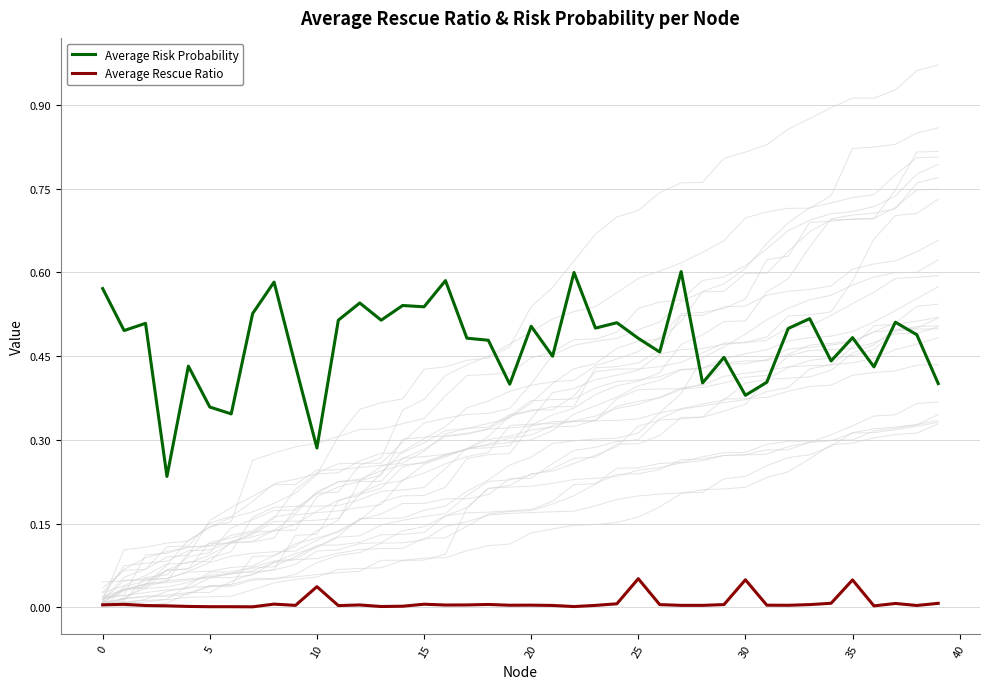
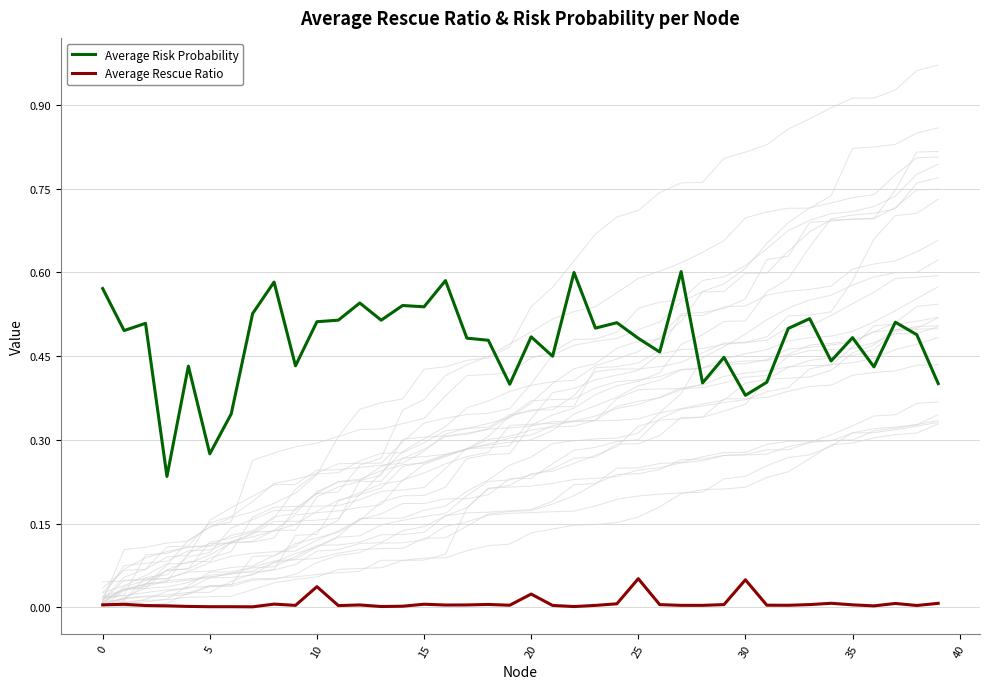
Average Risk Probability, 5: 0.36 -> 0.28
Average Risk Probability, 10: 0.29 -> 0.51
Average Risk Probability, 20: 0.50 -> 0.48
Average Rescue Ratio, 20: 0.00 -> 0.02
Average Rescue Ratio, 35: 0.05 -> 0.00
